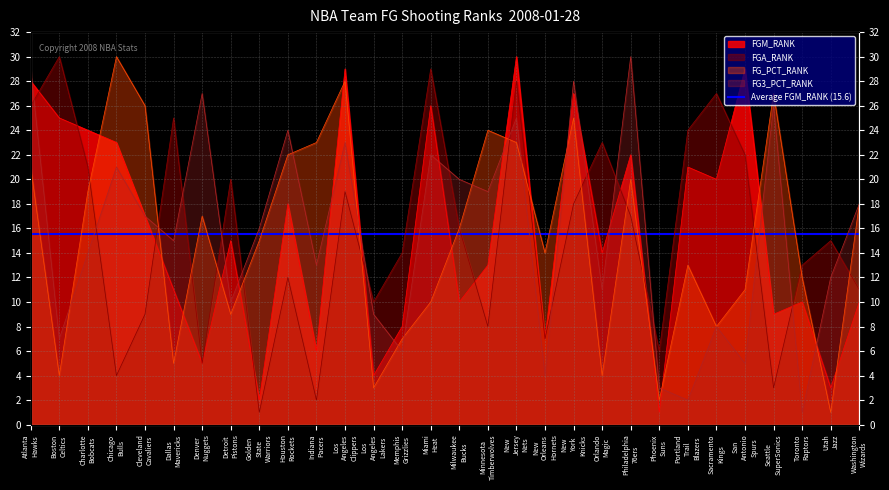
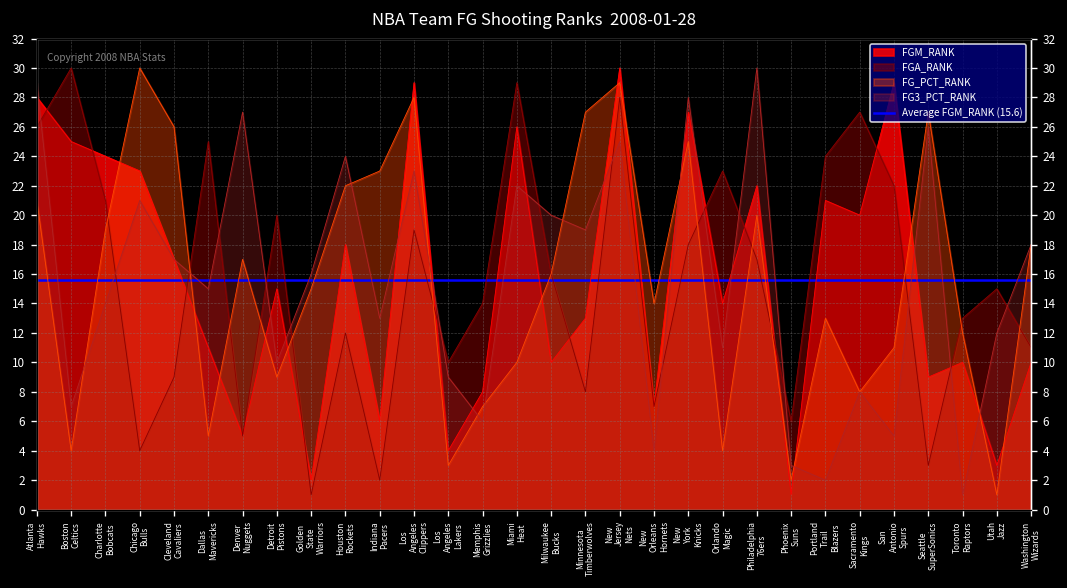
FG_PCT_RANK, Minnesota Timberwolves: 24 -> 27
FG_PCT_RANK, New Jersey Nets: 23 -> 29
